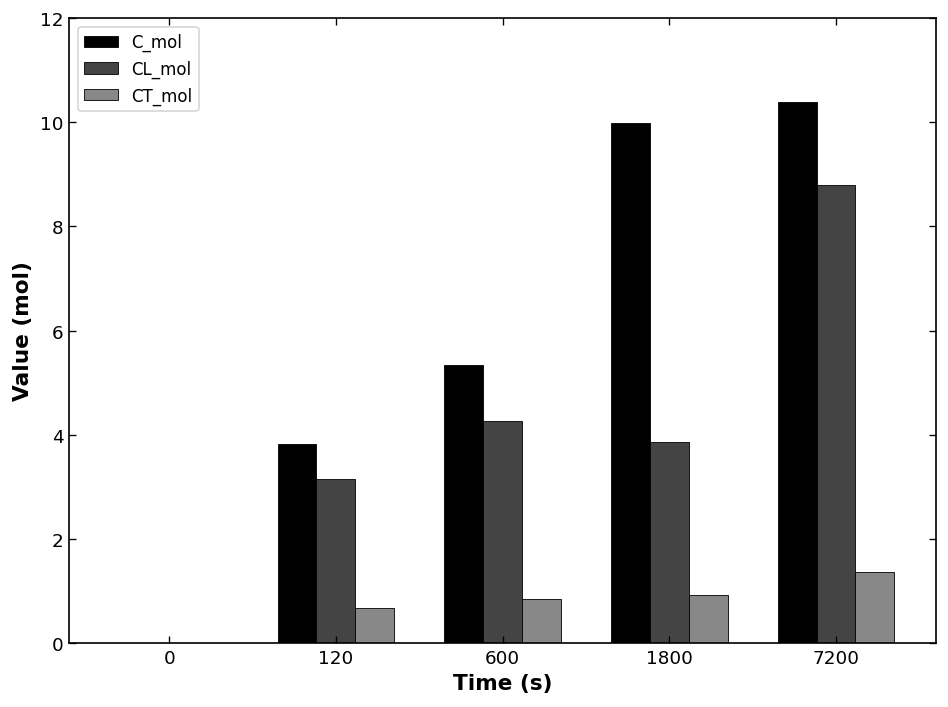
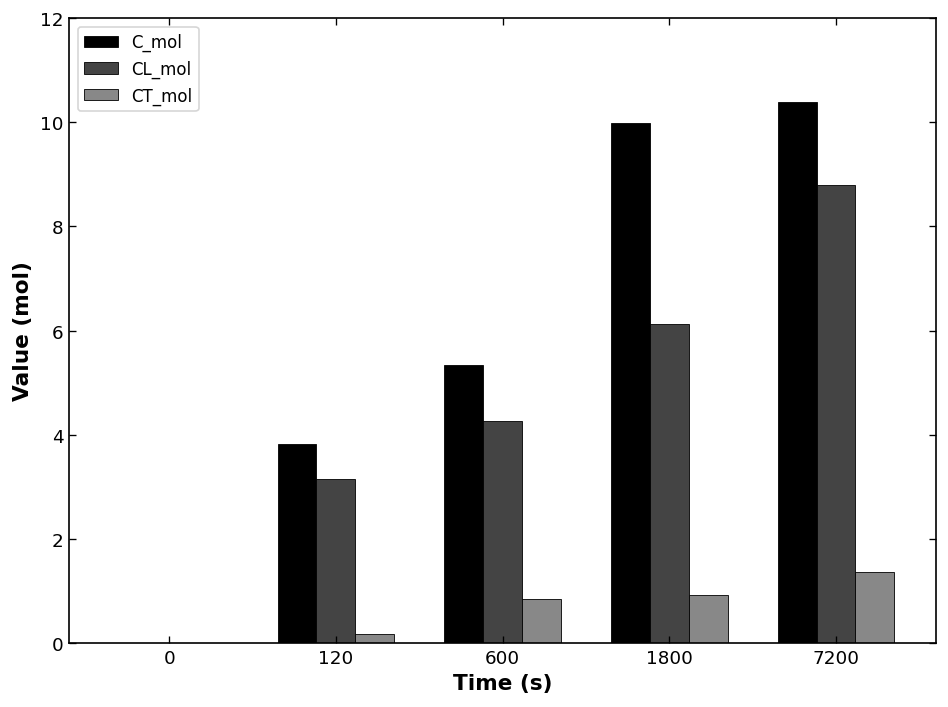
CT_mol, 120: 0.7 -> 0.2
CL_mol, 1800: 3.9 -> 6.1
